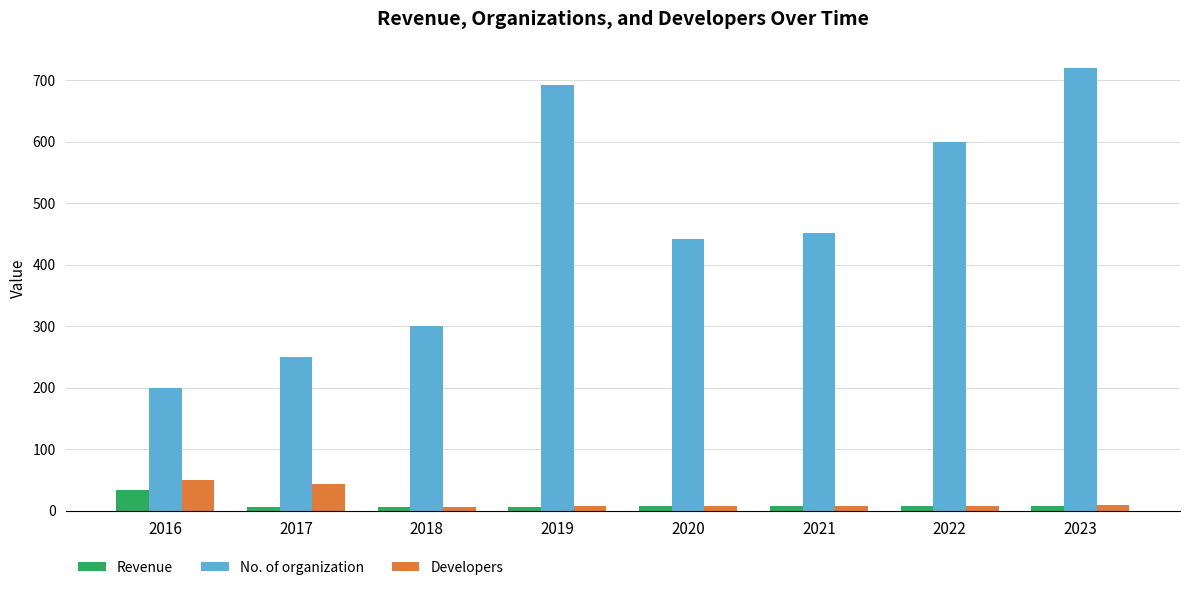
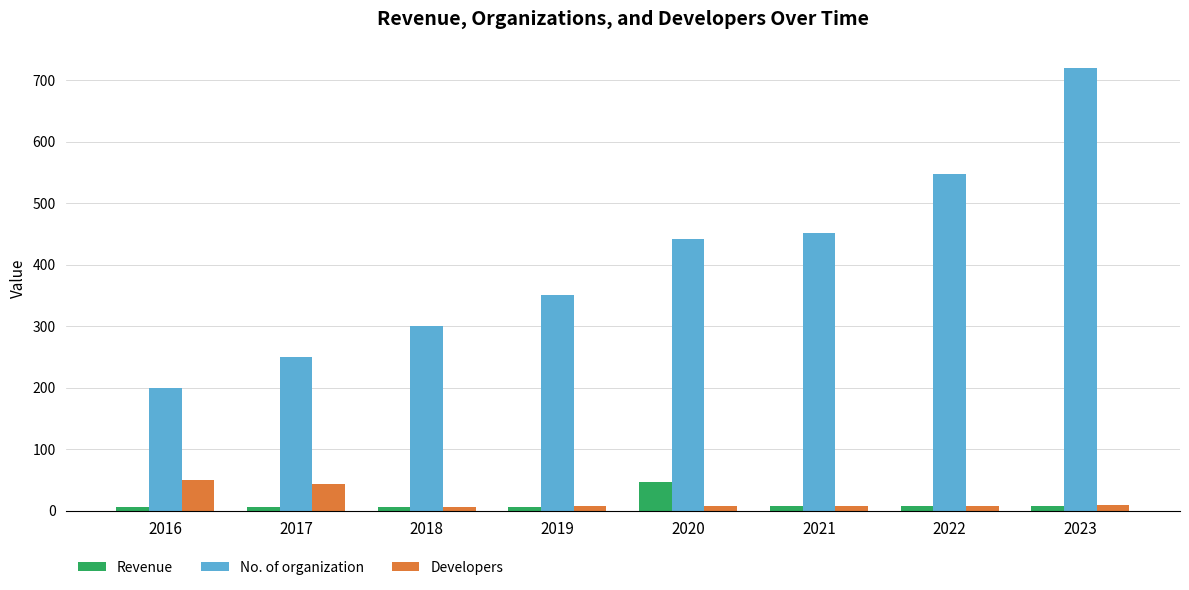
Revenue, 2016: 30 -> 10
No. of organization, 2019: 690 -> 350
Revenue, 2020: 10 -> 50
No. of organization, 2022: 600 -> 550
